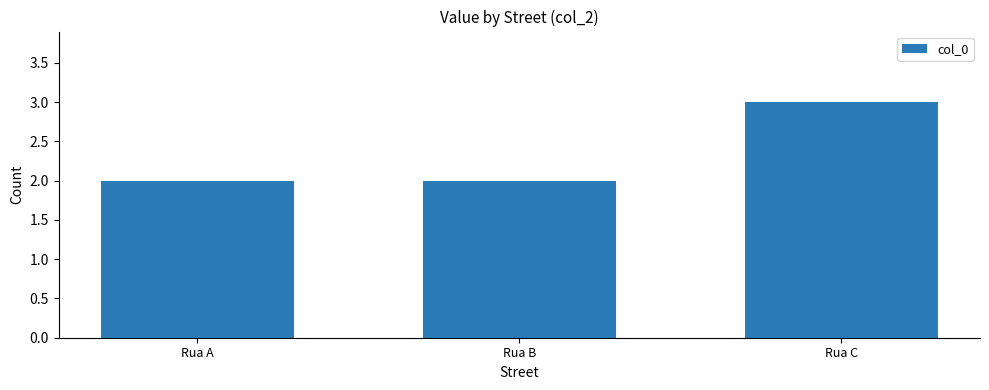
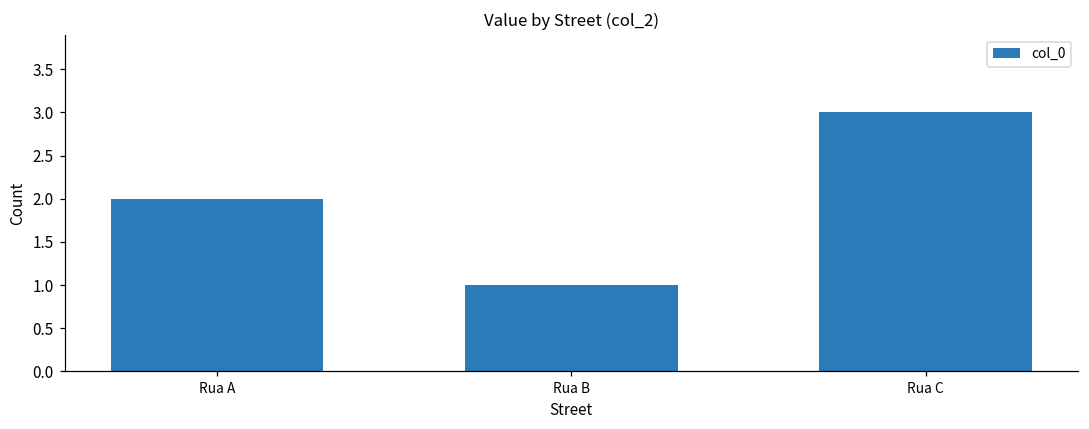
Rua B: 2 -> 1
